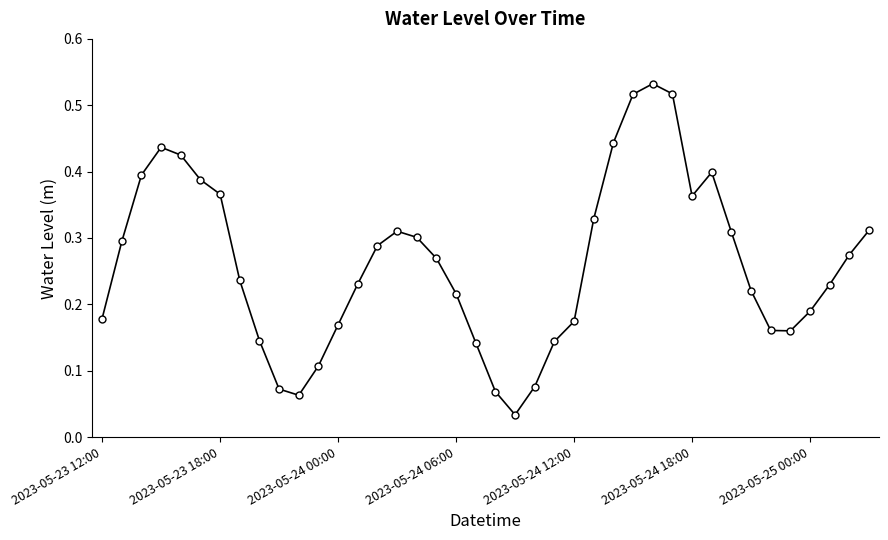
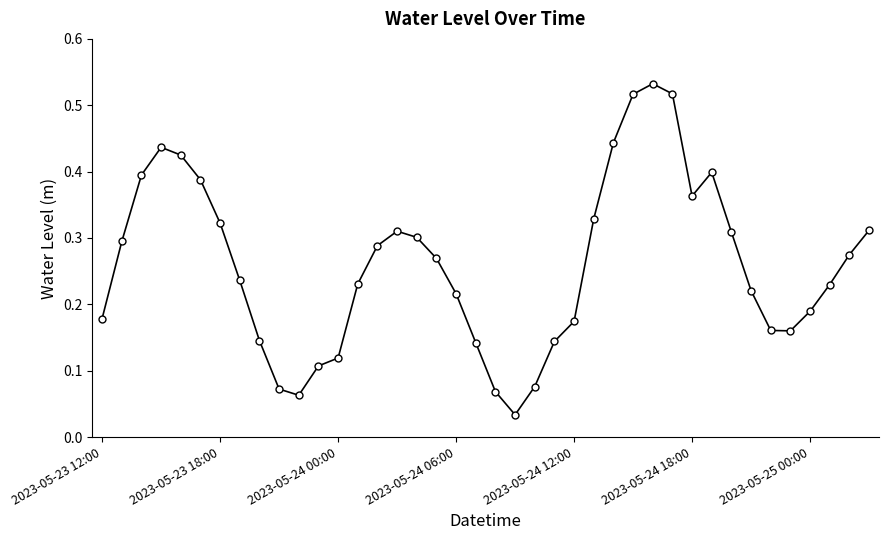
2023-05-23 18:00: 0.37 -> 0.32
2023-05-24 00:00: 0.17 -> 0.12
